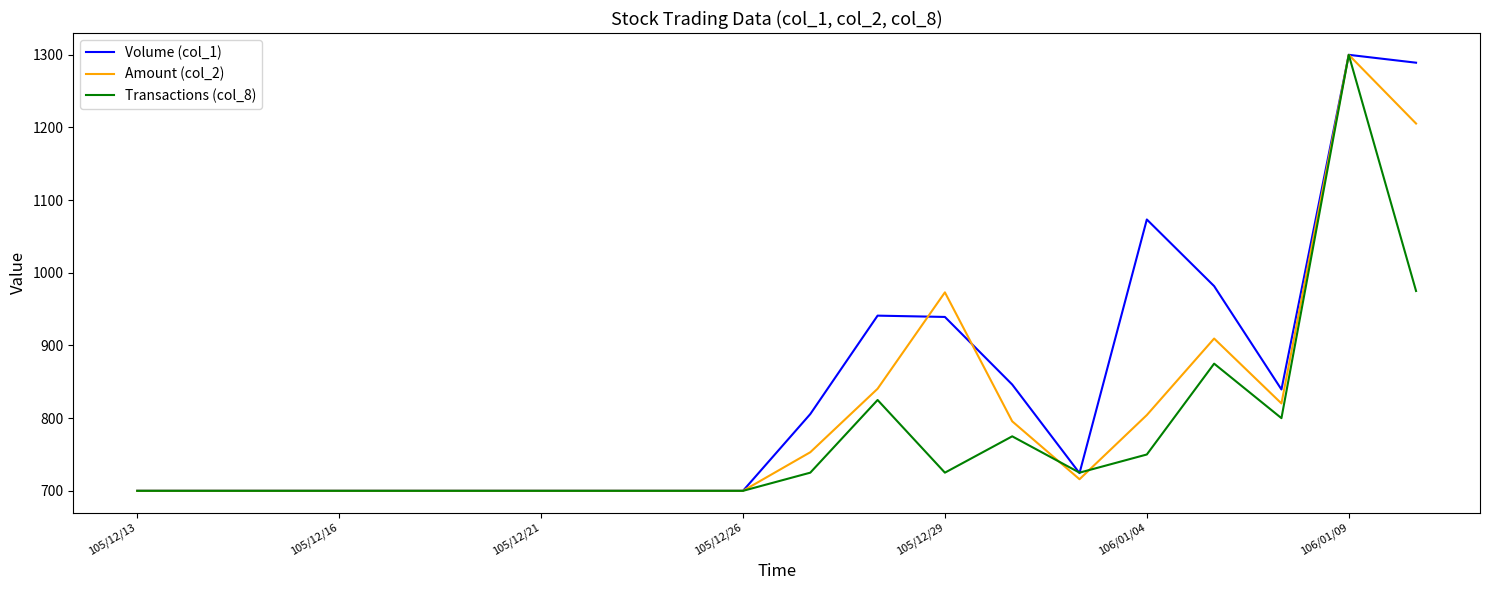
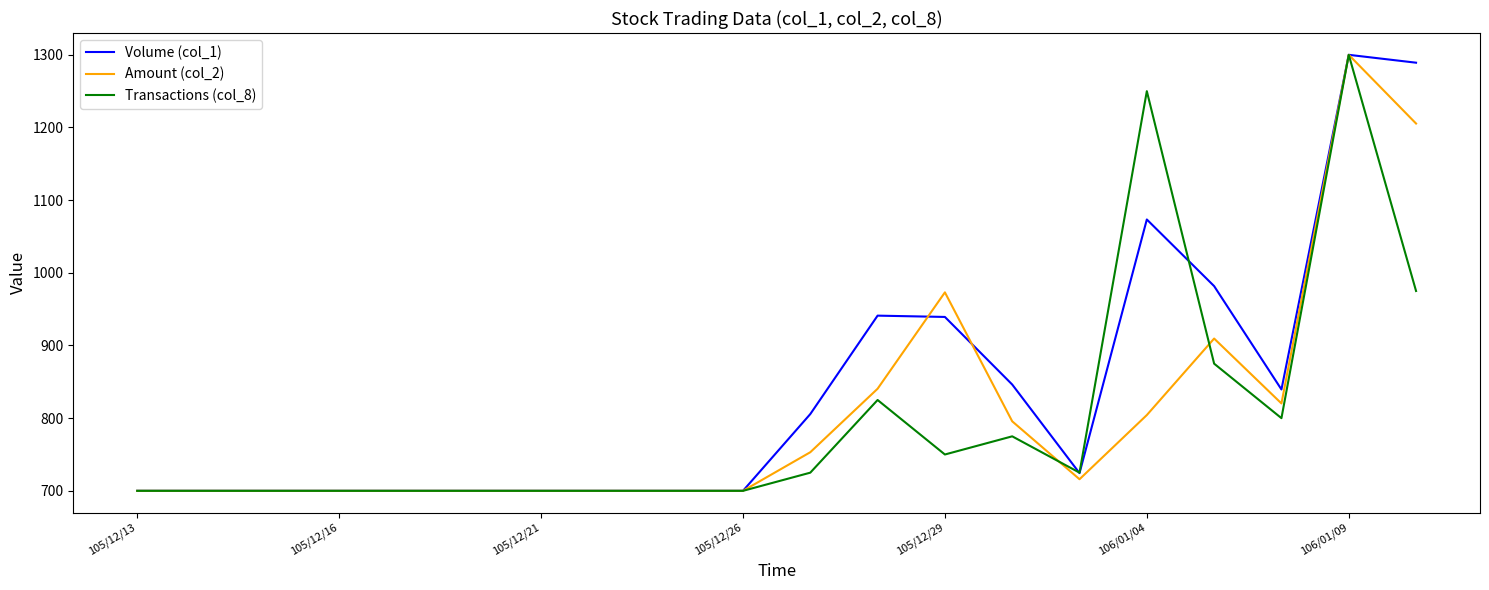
Transactions (col_8), 105/12/29: 730 -> 750
Transactions (col_8), 106/01/04: 750 -> 1250
